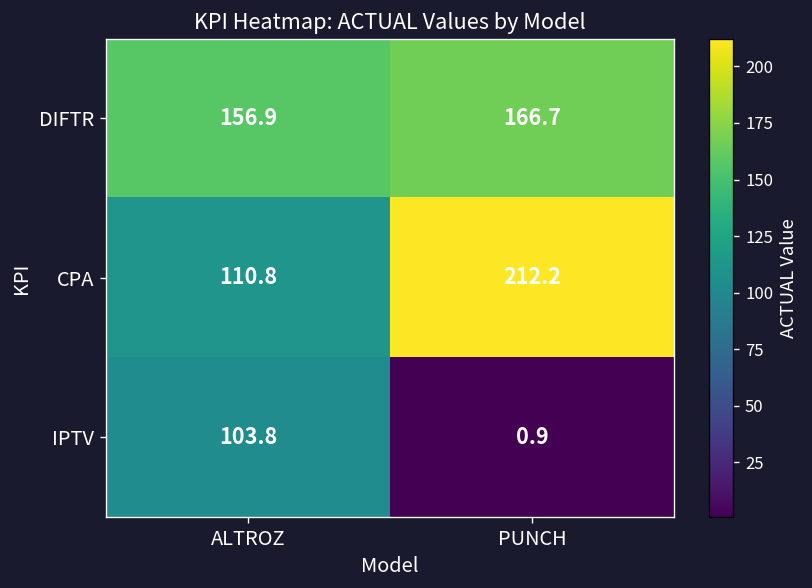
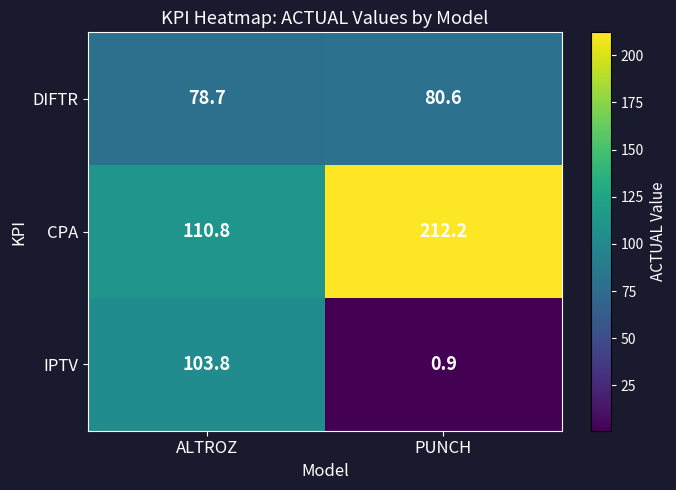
DIFTR, ALTROZ: 156.9 -> 78.7
DIFTR, PUNCH: 166.7 -> 80.6
